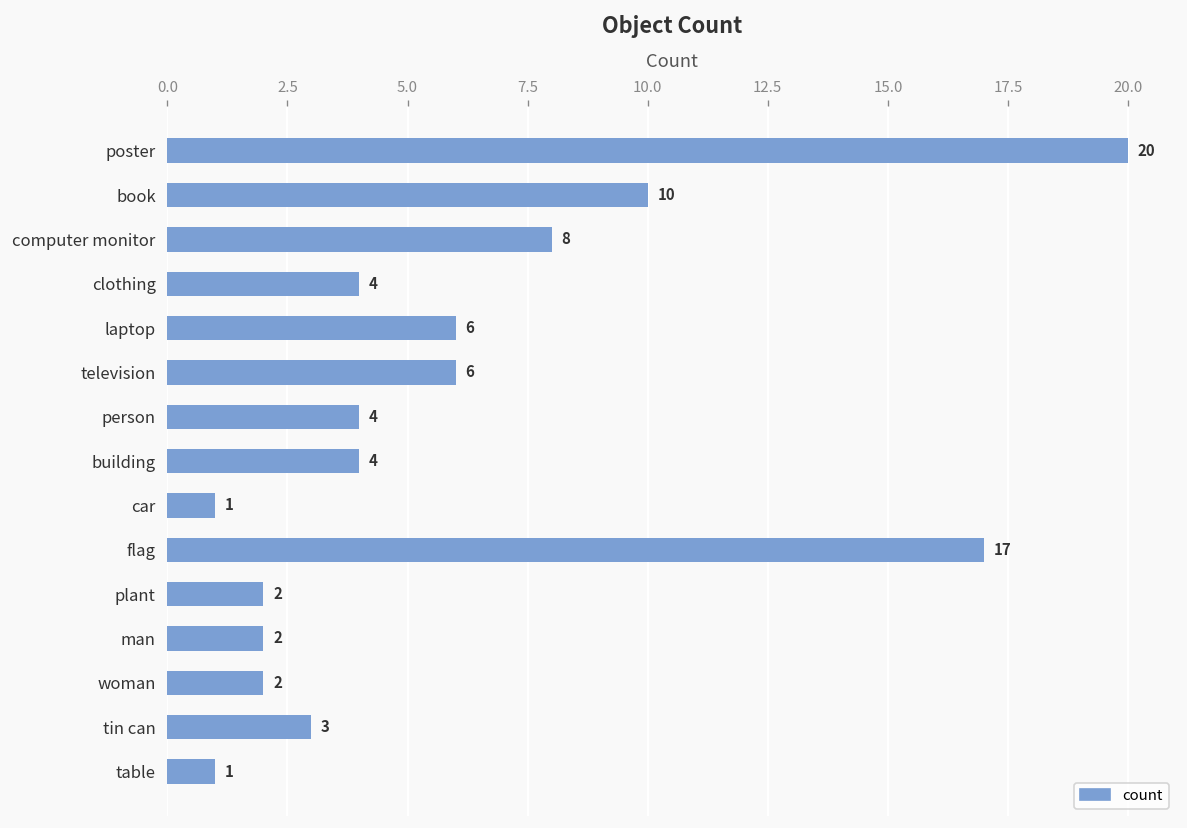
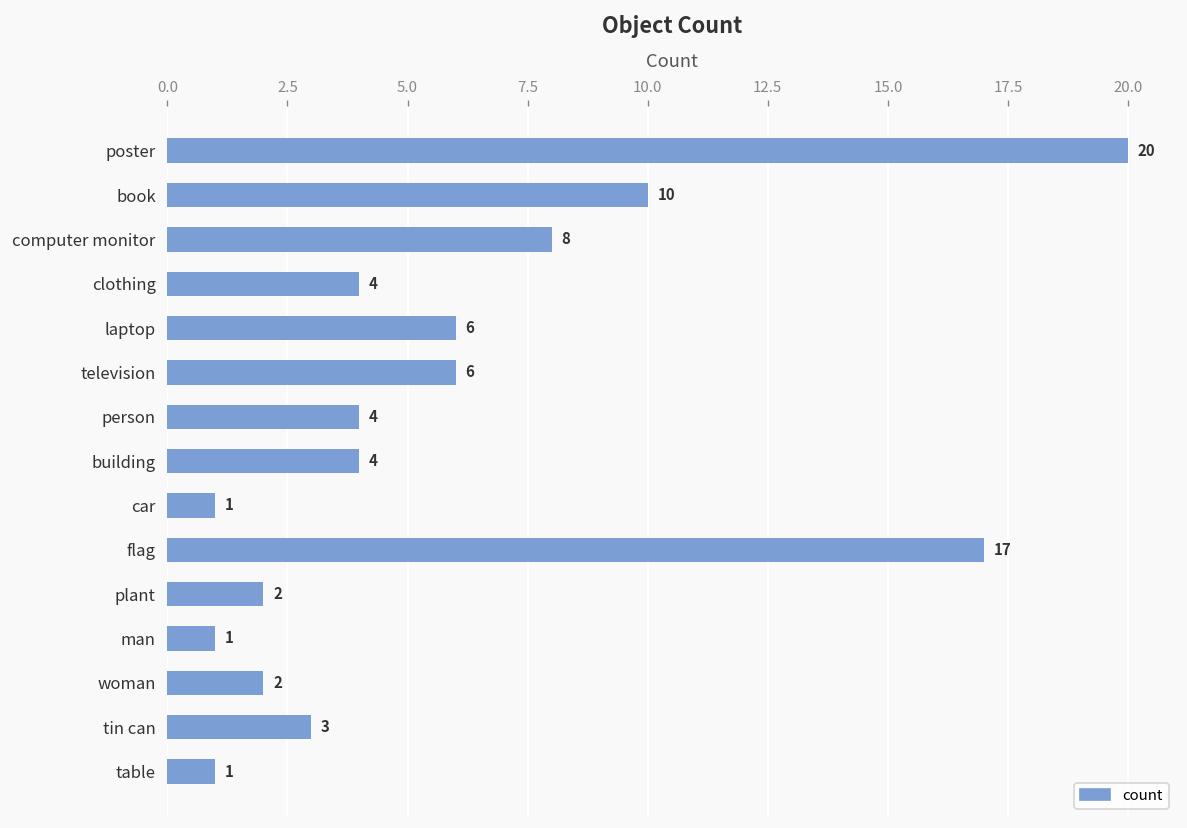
man: 2 -> 1
